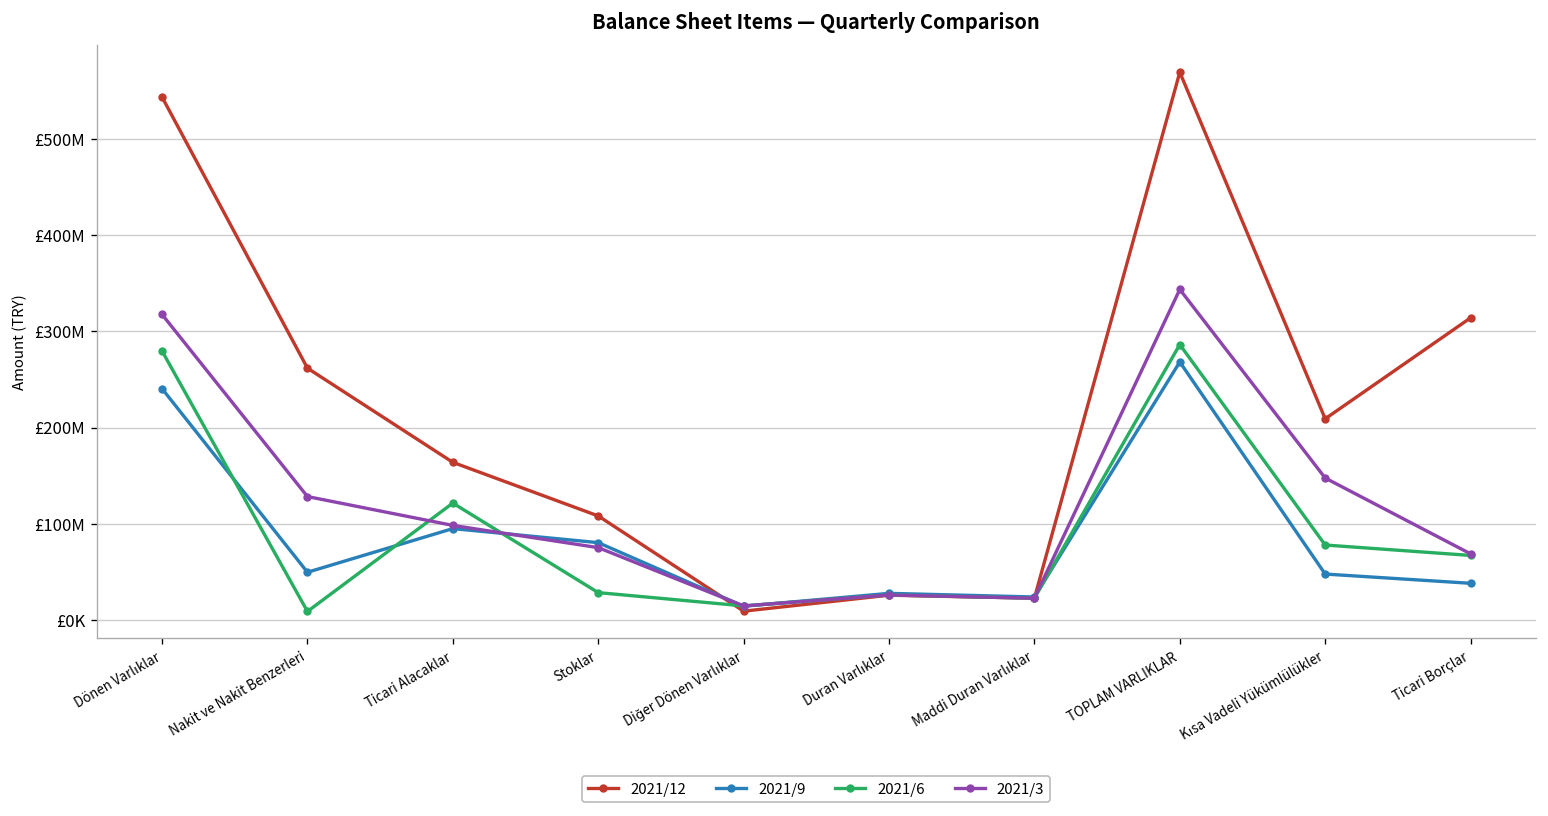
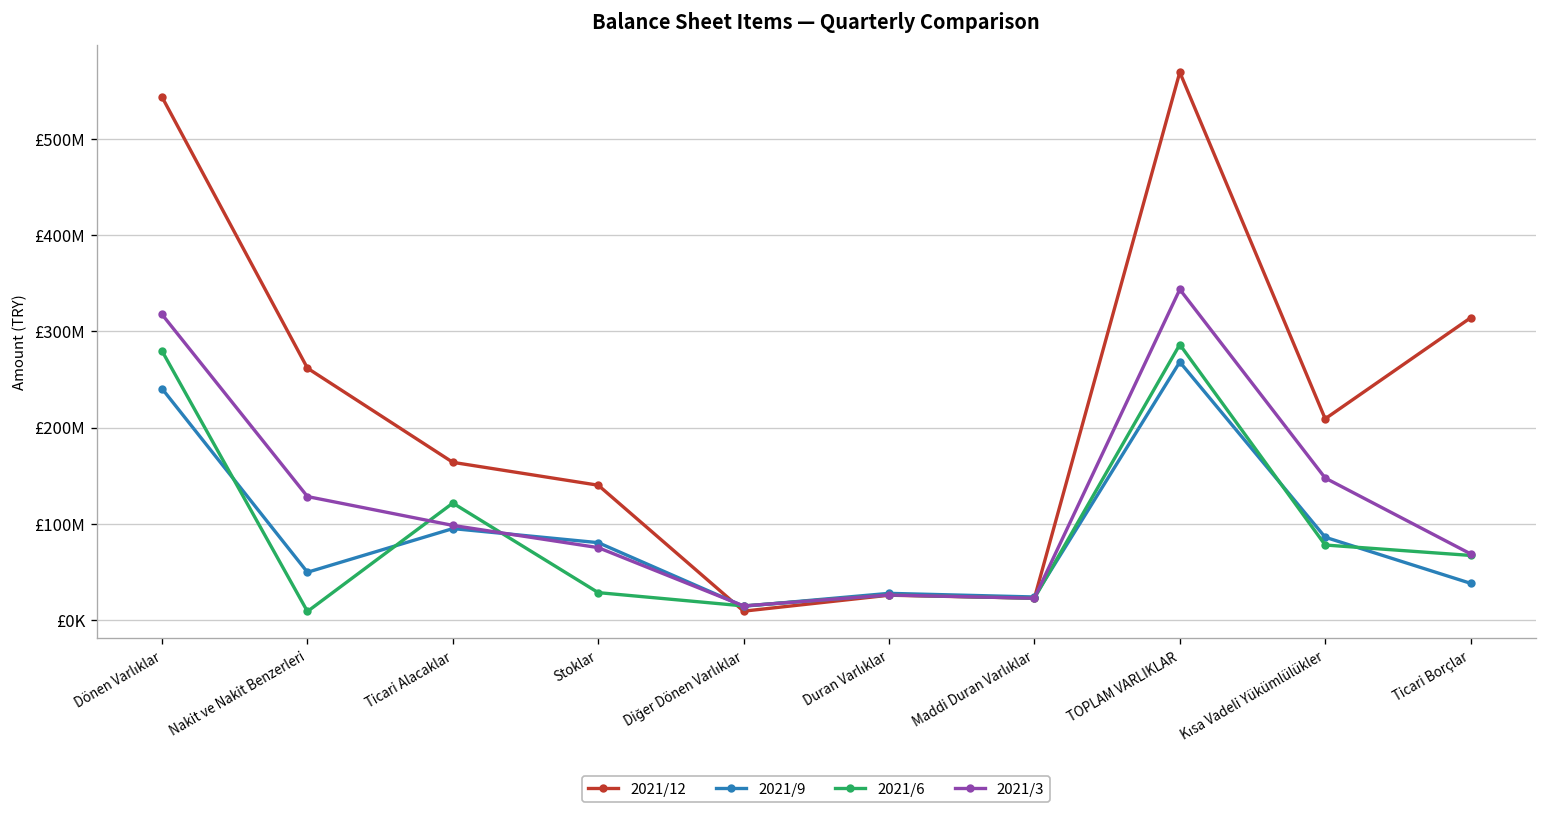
2021/12, Stoklar: £110000000 -> £140000000
2021/9, Kısa Vadeli Yükümlülükler: £50000000 -> £90000000
